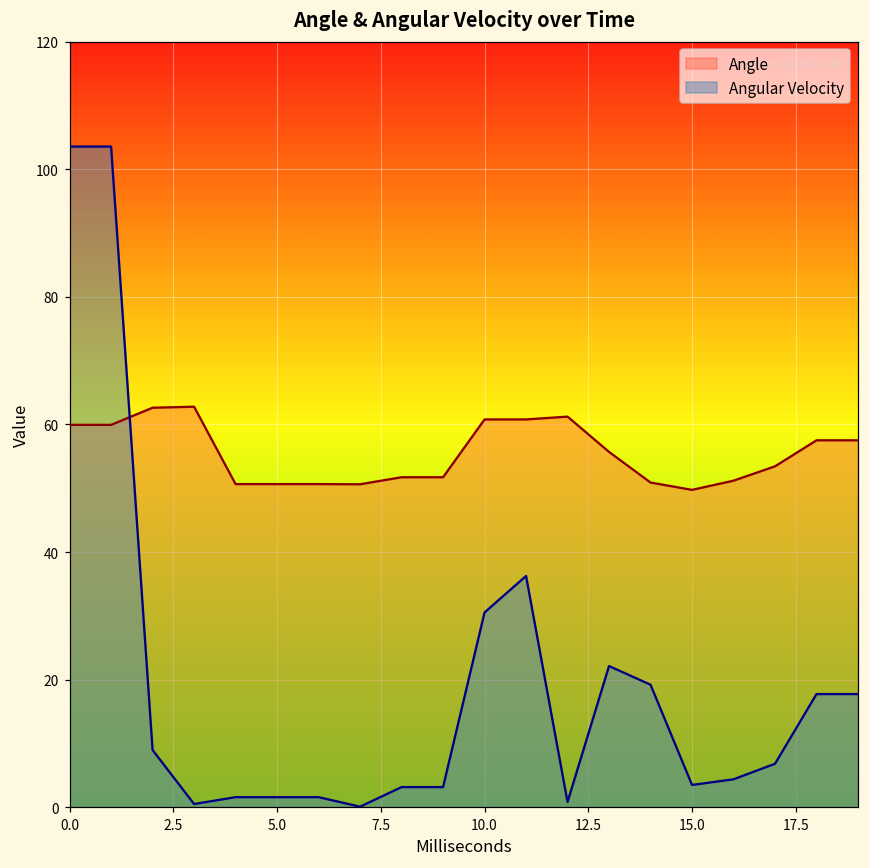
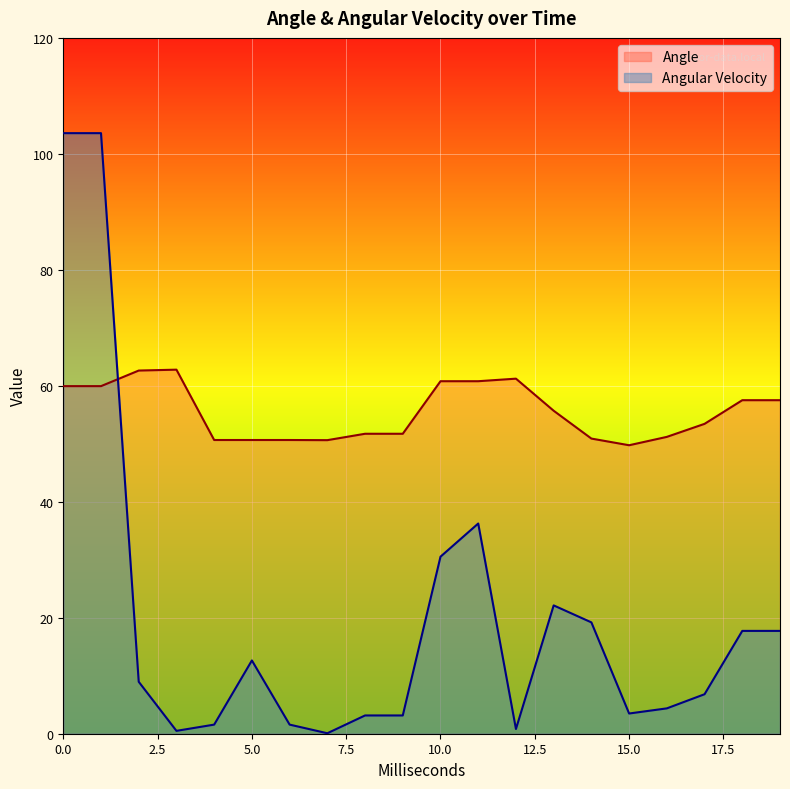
Angular Velocity, 5.0: 2 -> 13
